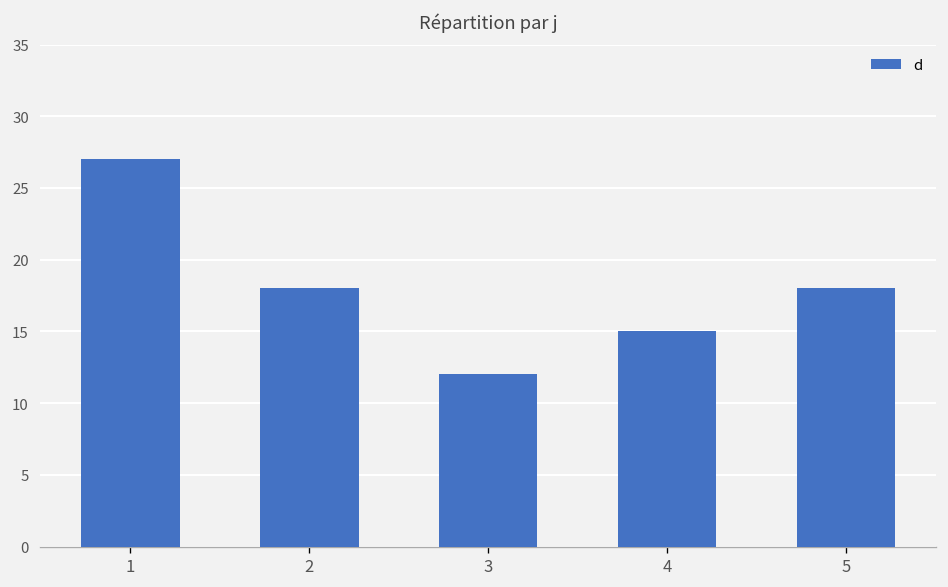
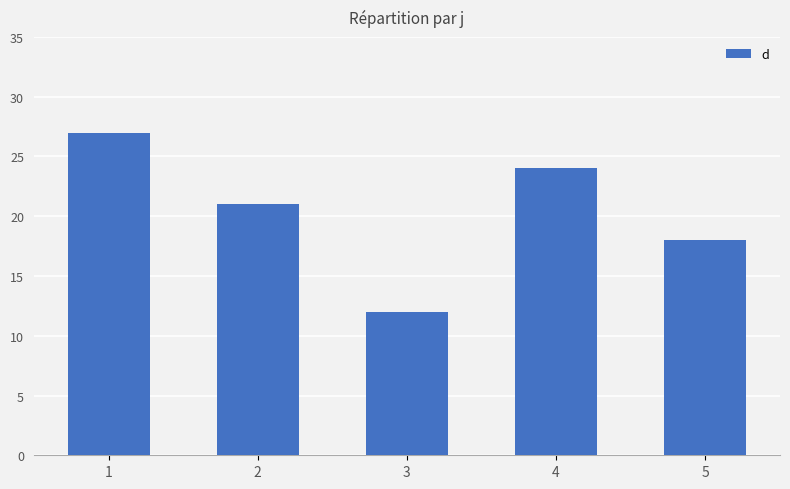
2: 18 -> 21
4: 15 -> 24
